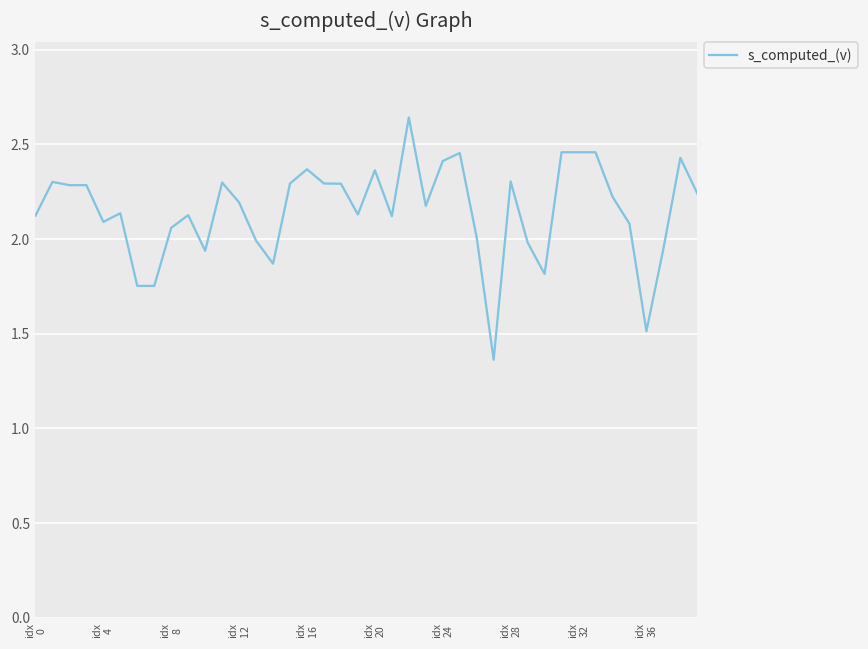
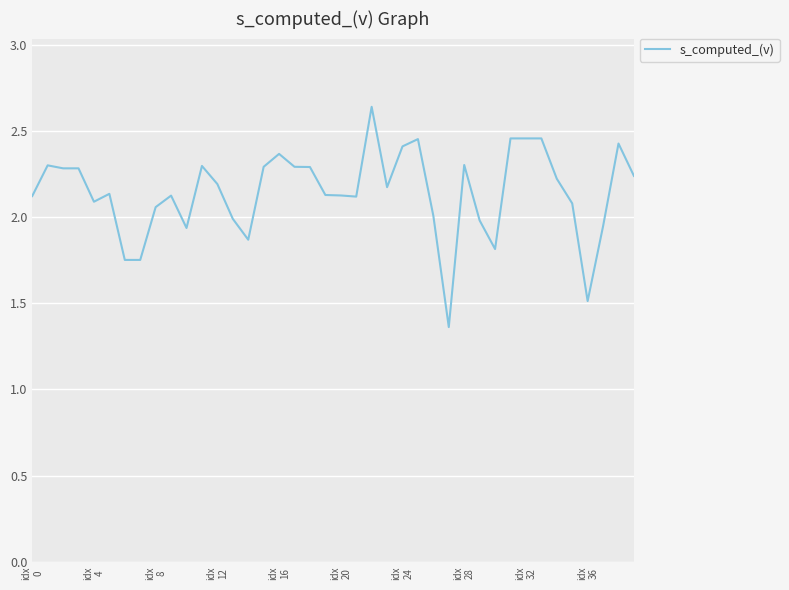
idx 20: 2.36 -> 2.13
